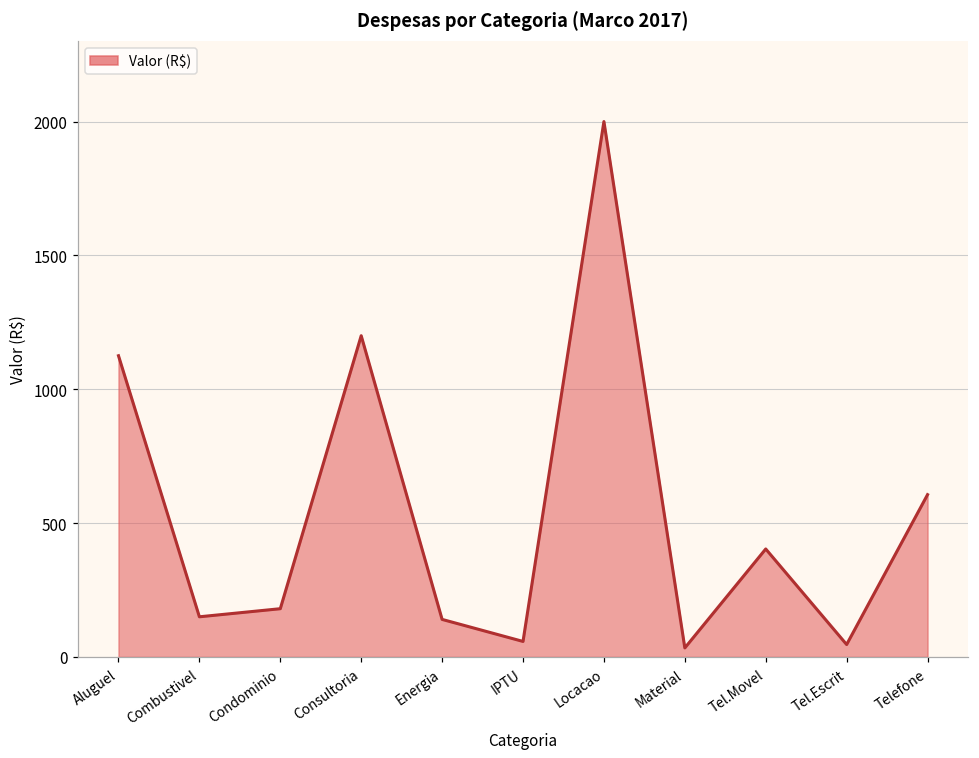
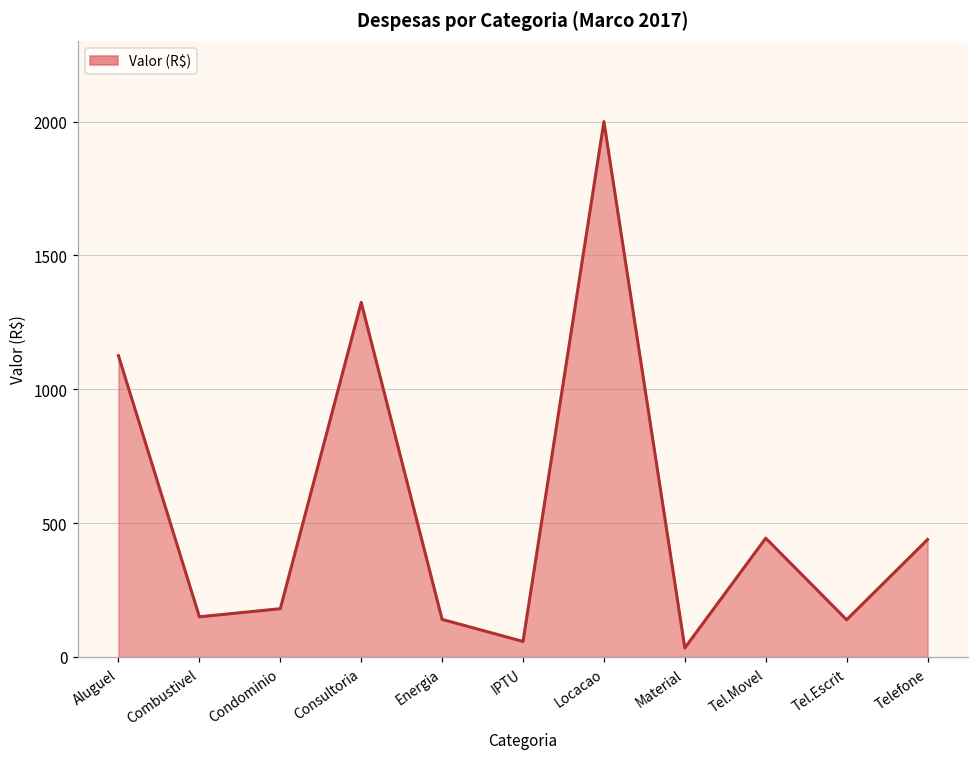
Consultoria: 1200 -> 1320
Tel.Movel: 400 -> 440
Tel.Escrit: 50 -> 140
Telefone: 610 -> 440
